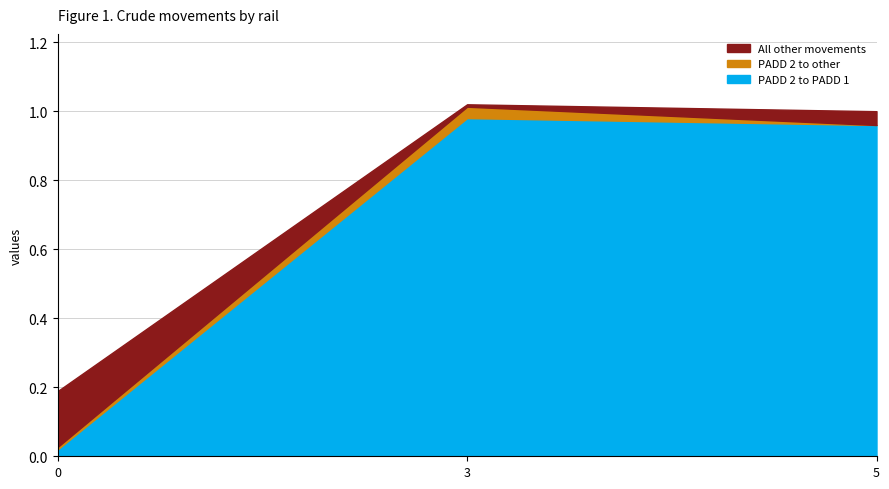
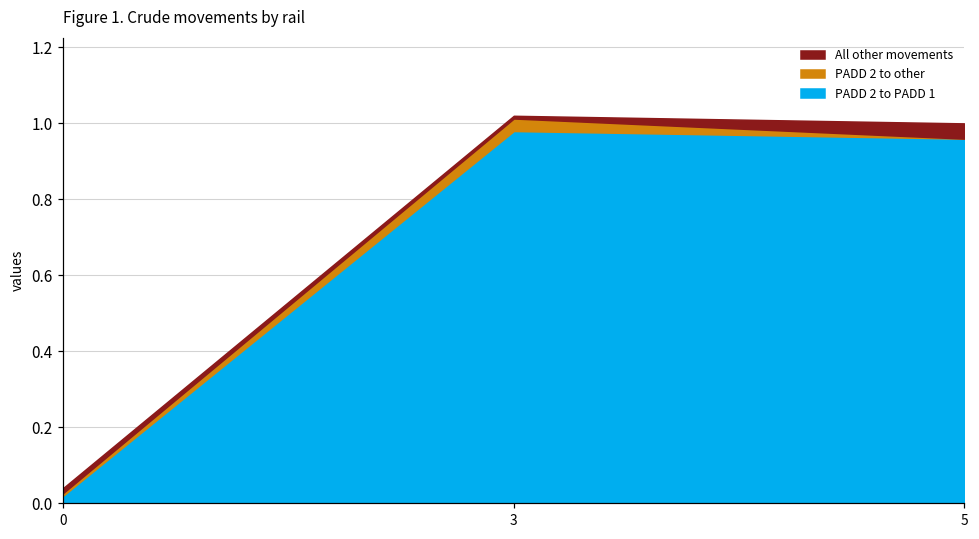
All other movements, 0: 0.16 -> 0.01
